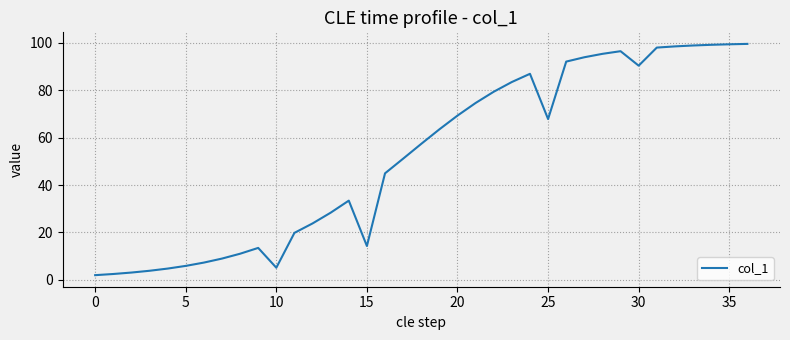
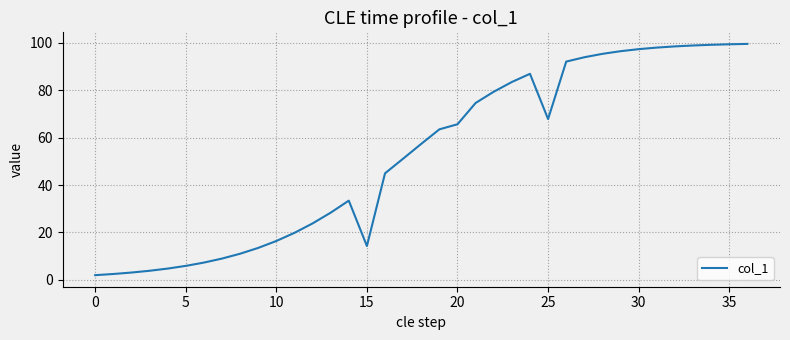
10: 5 -> 16
20: 69 -> 66
30: 90 -> 97
